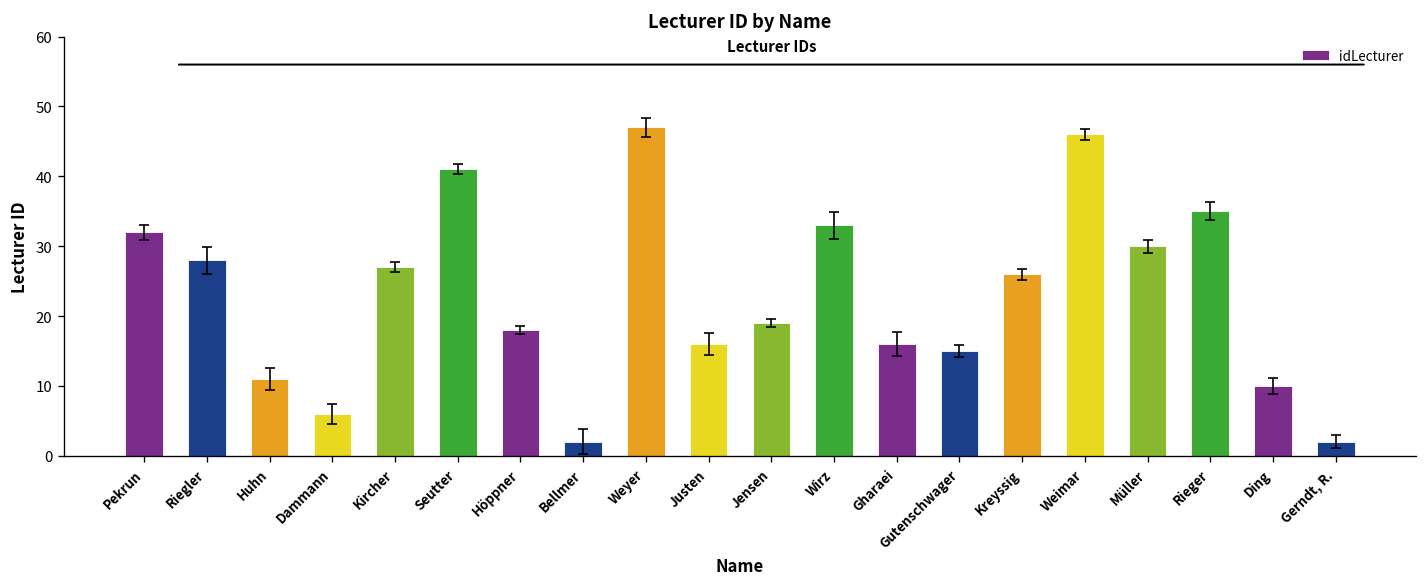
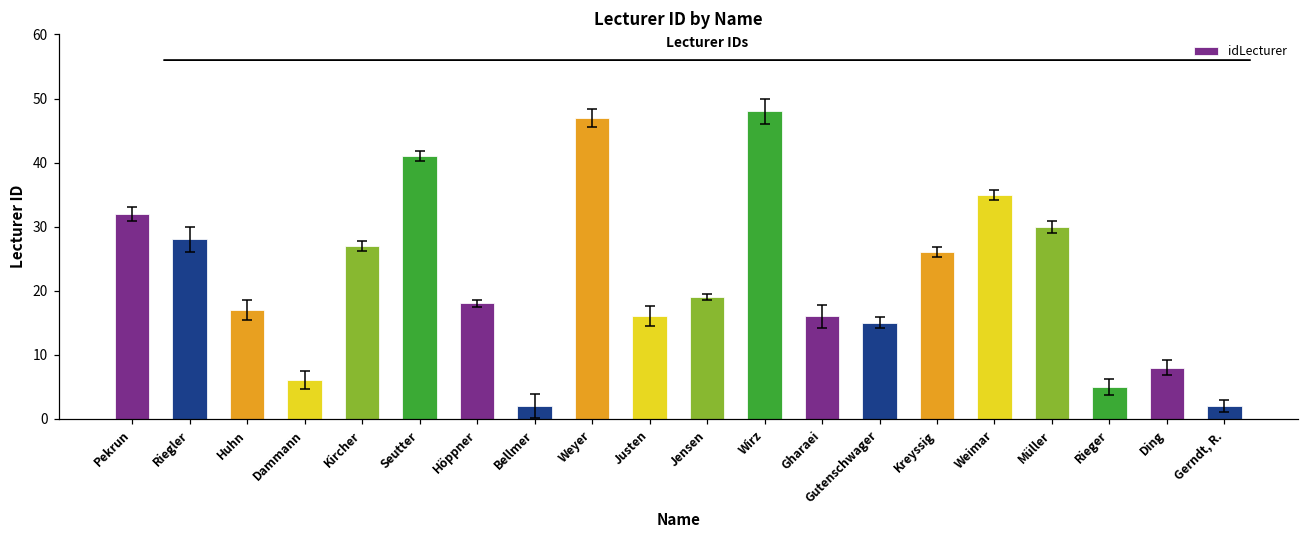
idLecturer, Huhn: 11 -> 17
idLecturer, Wirz: 33 -> 48
idLecturer, Weimar: 46 -> 35
idLecturer, Rieger: 35 -> 5
idLecturer, Ding: 10 -> 8
